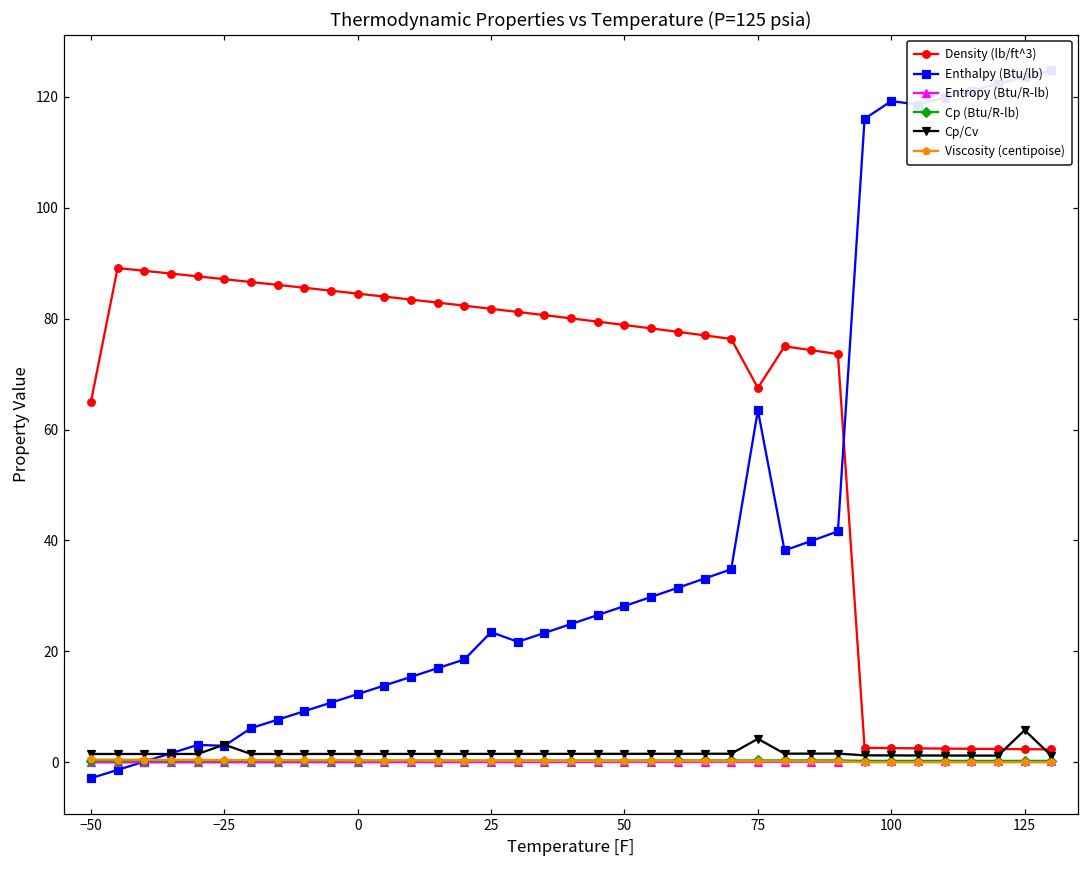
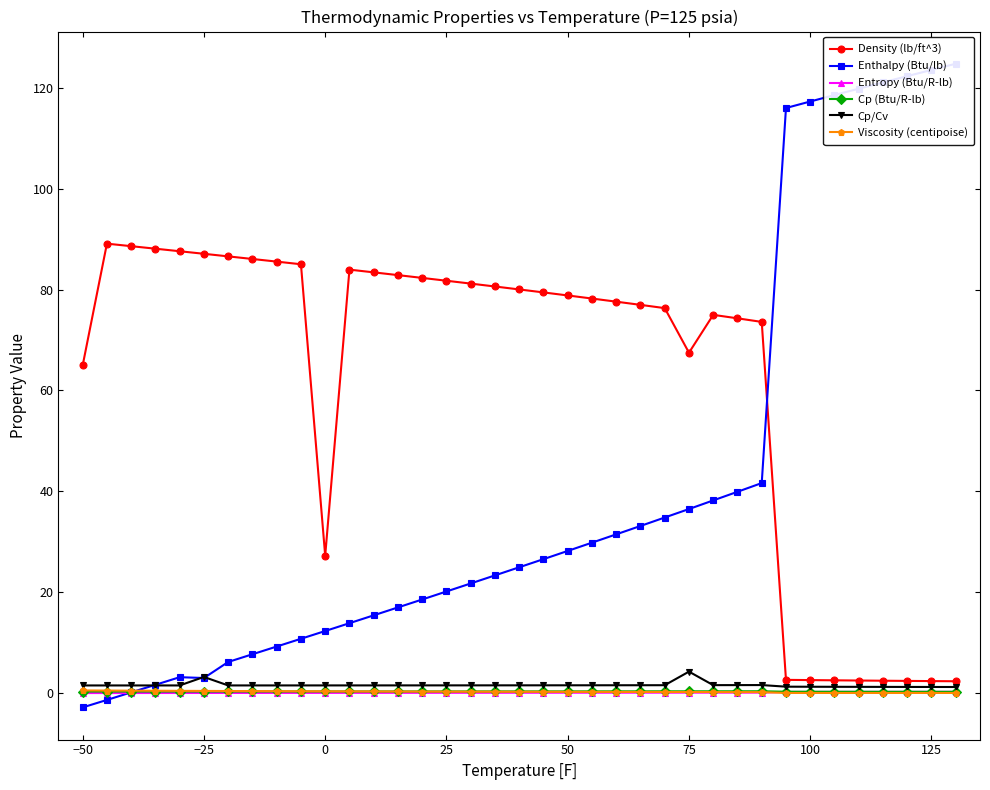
Density (lb/ft^3), 0: 85 -> 27
Enthalpy (Btu/lb), 25: 23 -> 20
Enthalpy (Btu/lb), 75: 63 -> 36
Enthalpy (Btu/lb), 100: 119 -> 117
Cp/Cv, 125: 6 -> 1
